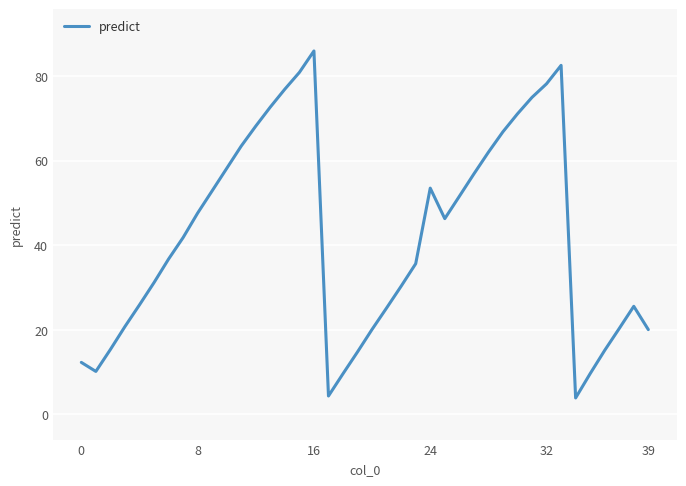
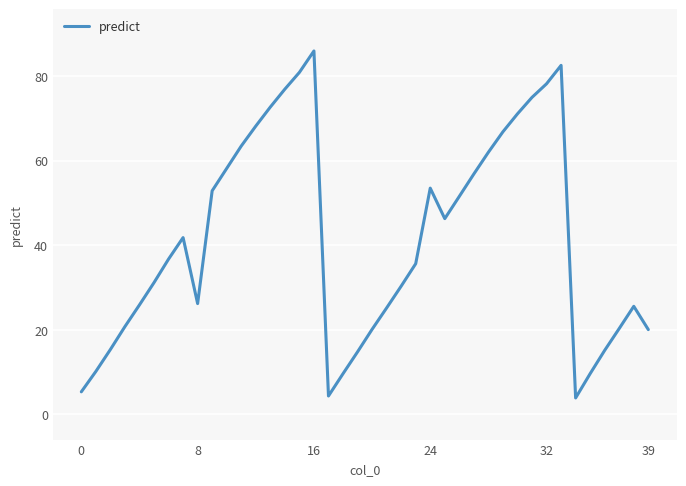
0: 12 -> 5
8: 48 -> 26
